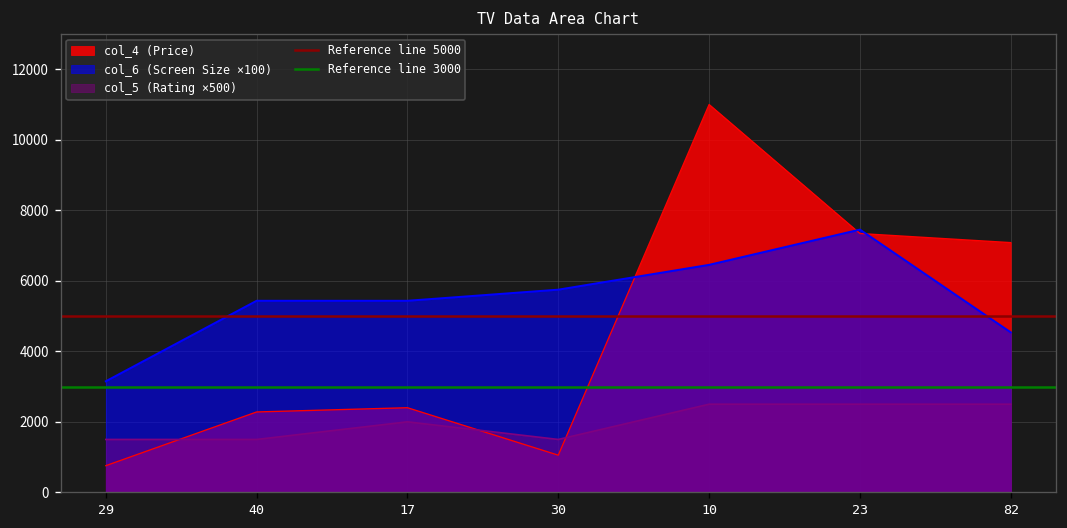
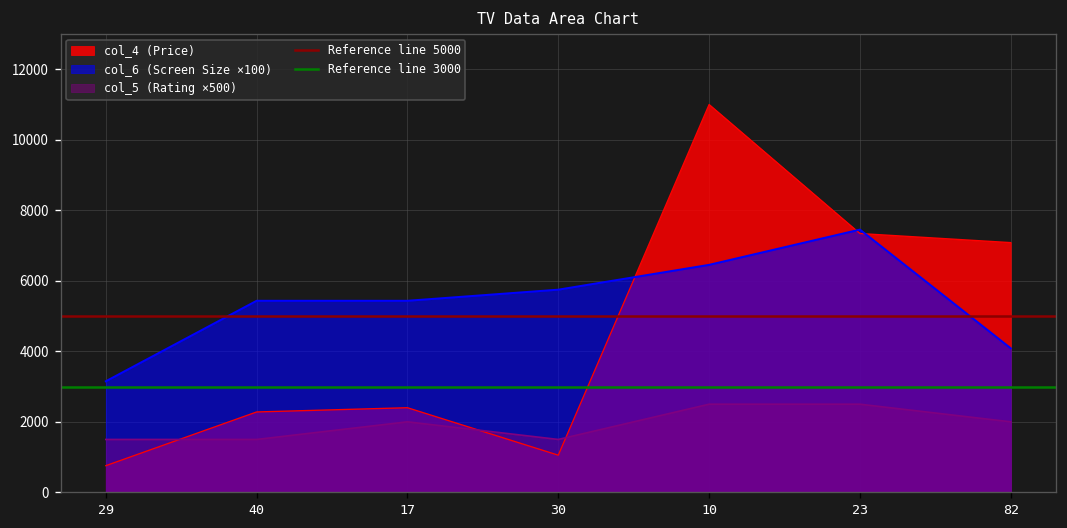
col_6 (Screen Size ×100), 82: 4500 -> 4100
col_5 (Rating ×500), 82: 2500 -> 2000
